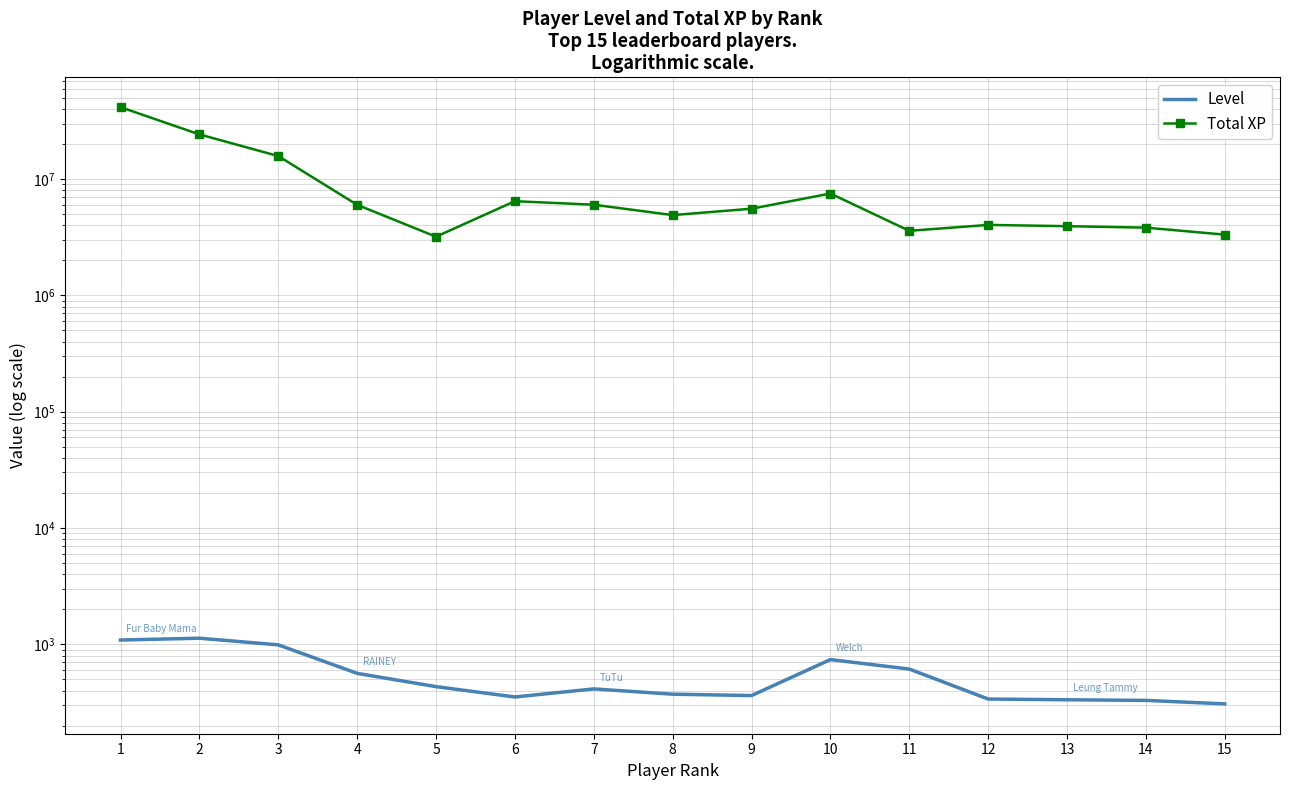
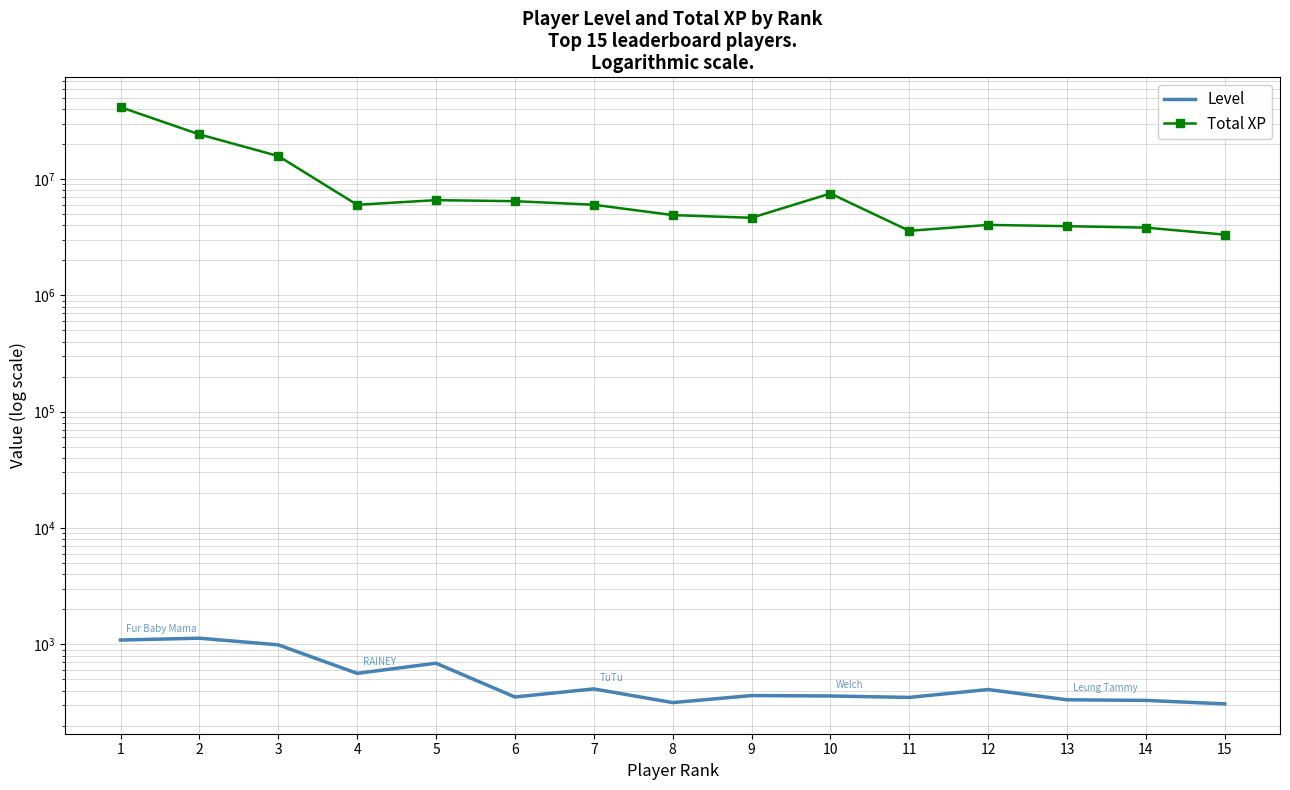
Level, 5: 430 -> 700
Total XP, 5: 3200000 -> 7000000
Level, 8: 370 -> 320
Total XP, 9: 6000000 -> 4600000
Level, 10: 700 -> 360
Level, 11: 600 -> 350
Level, 12: 340 -> 410
